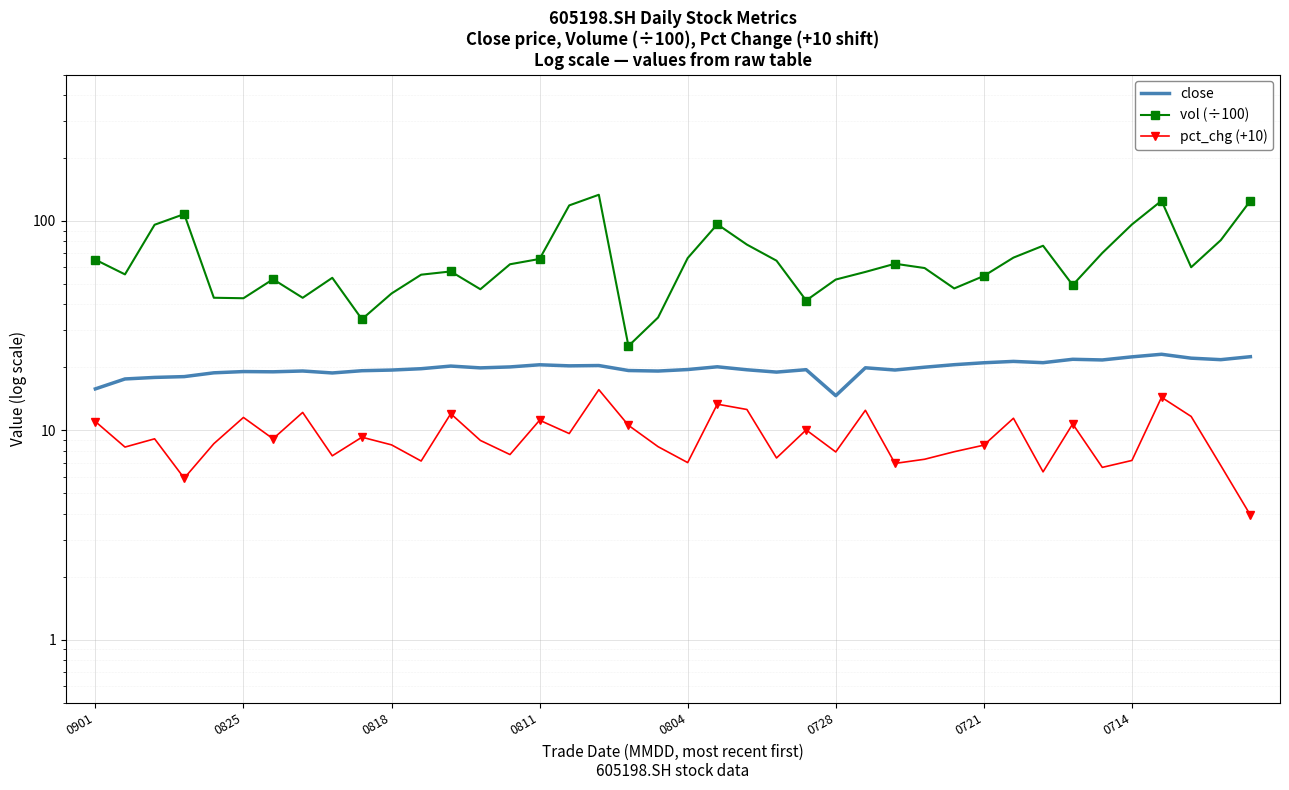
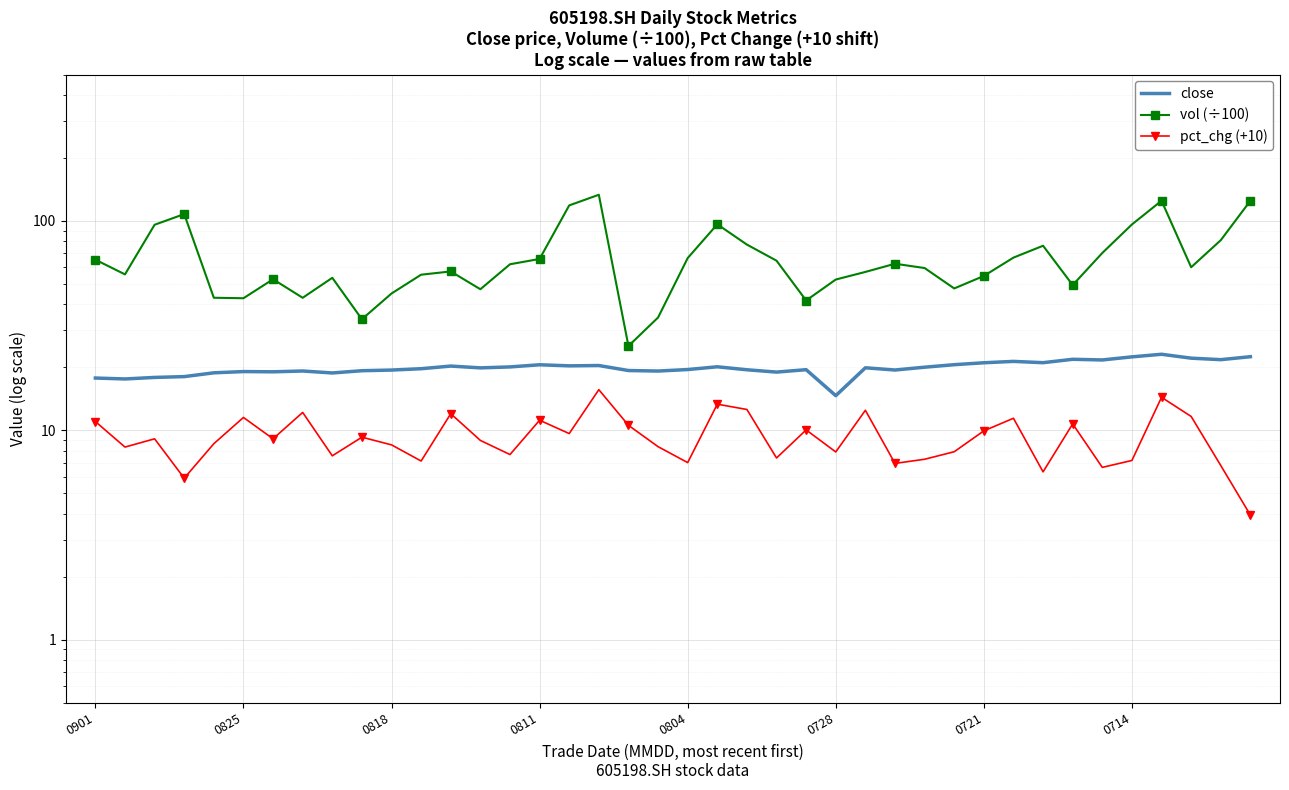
close, 0901: 16 -> 18
pct_chg (+10), 0721: 8.5 -> 10
